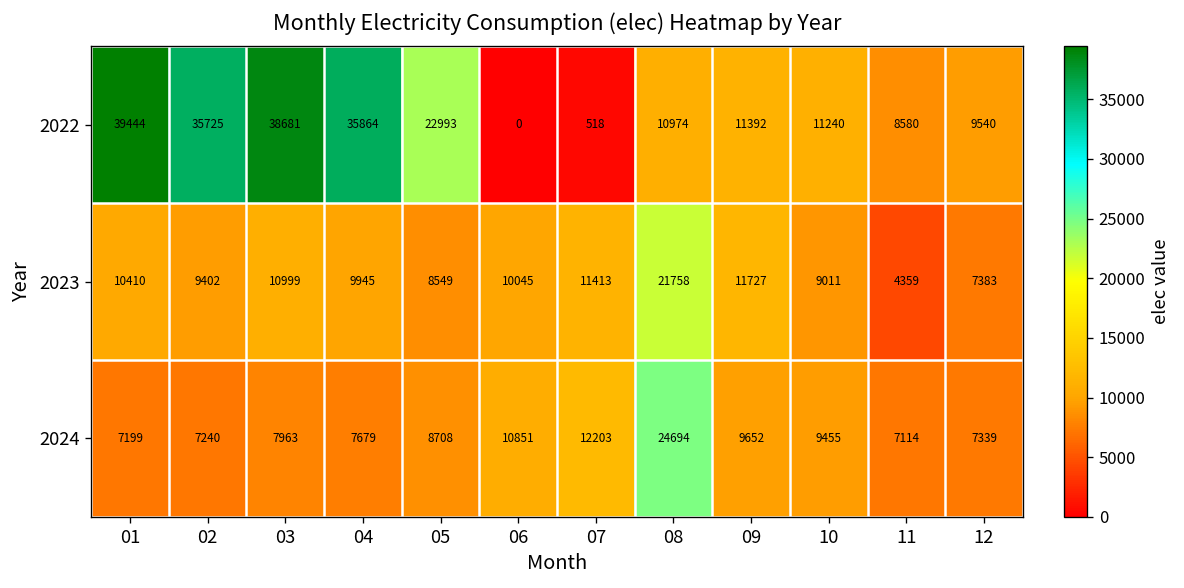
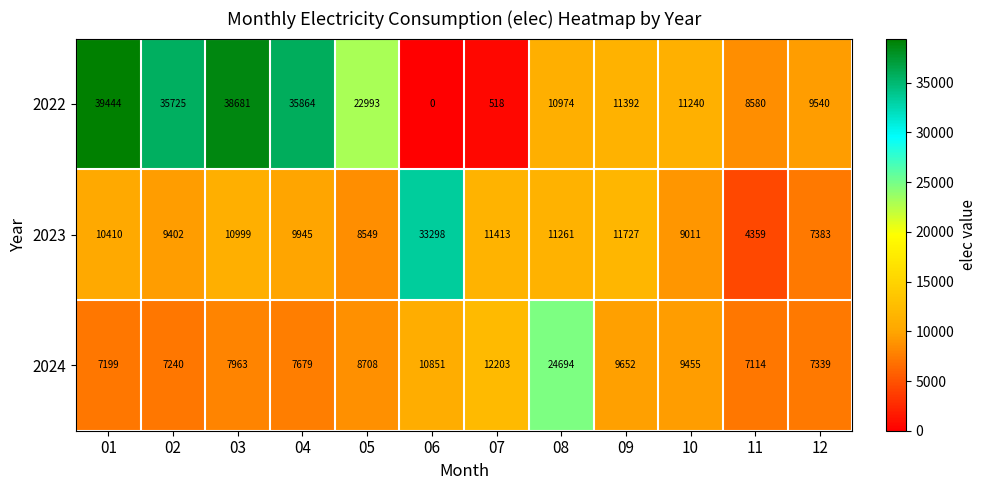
2023, 06: 10045 -> 33298
2023, 08: 21758 -> 11261
